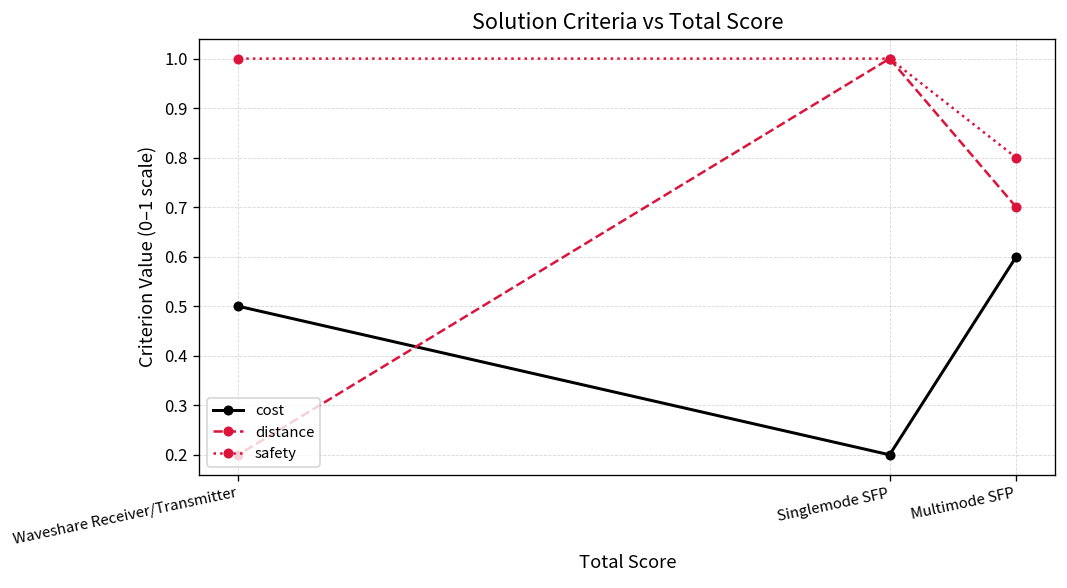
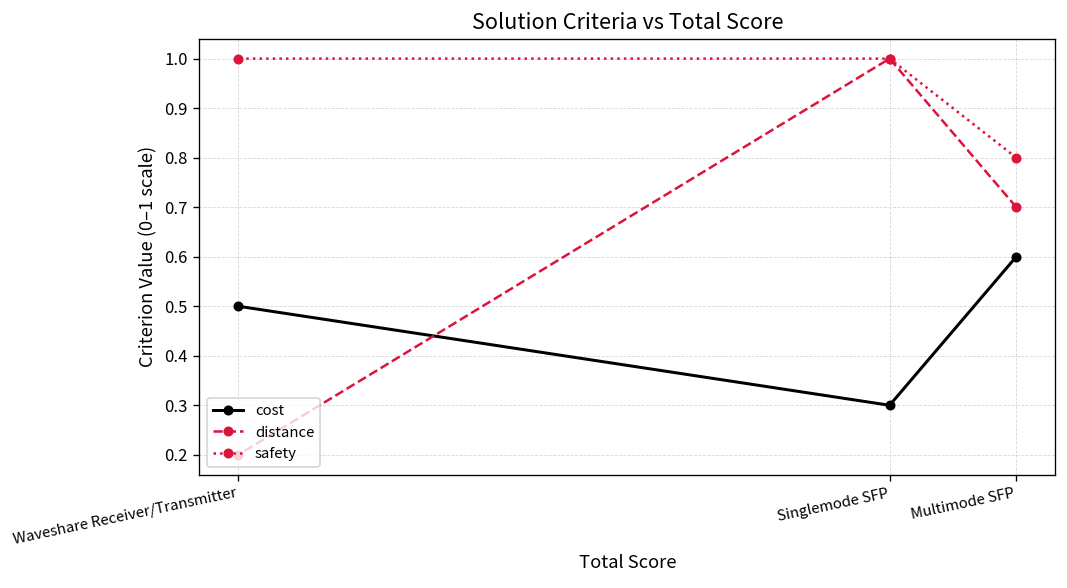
cost, Singlemode SFP: 0.2 -> 0.3
